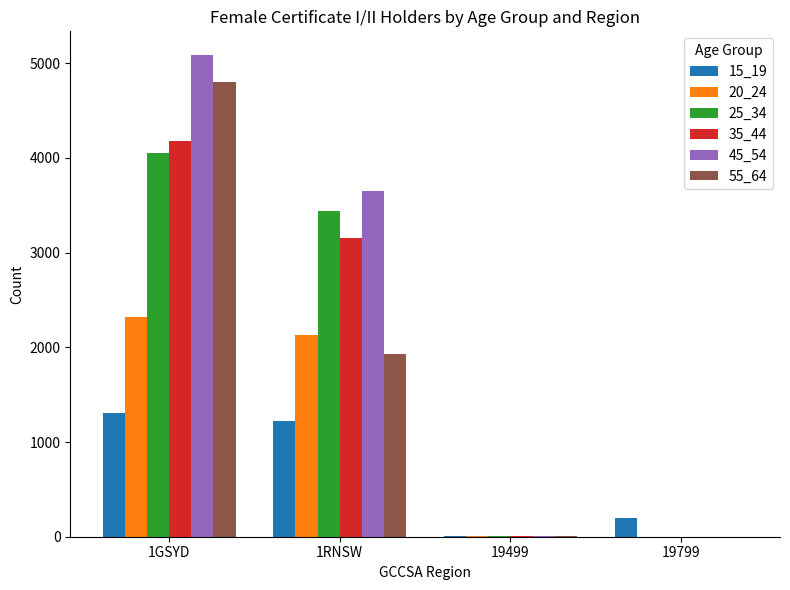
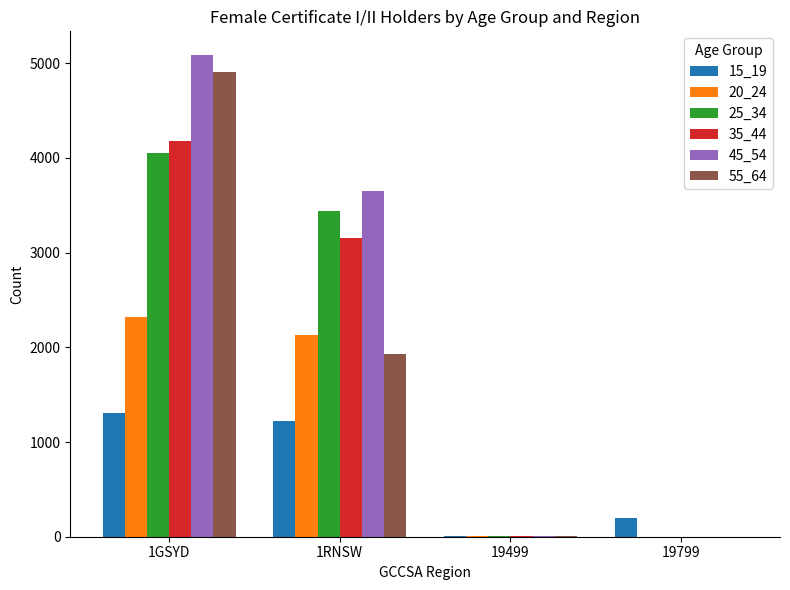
55_64, 1GSYD: 4800 -> 4900
